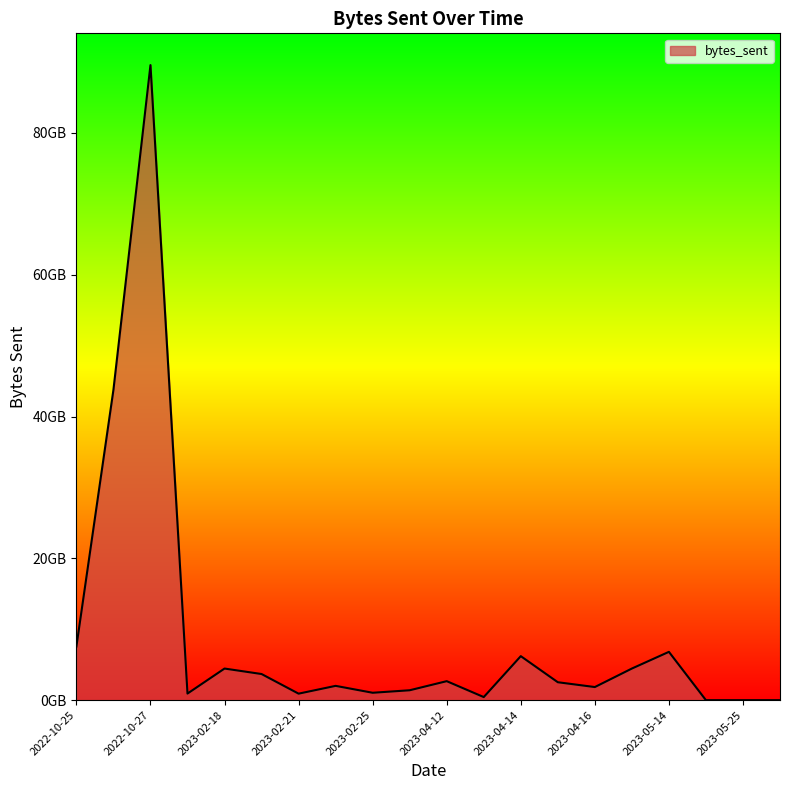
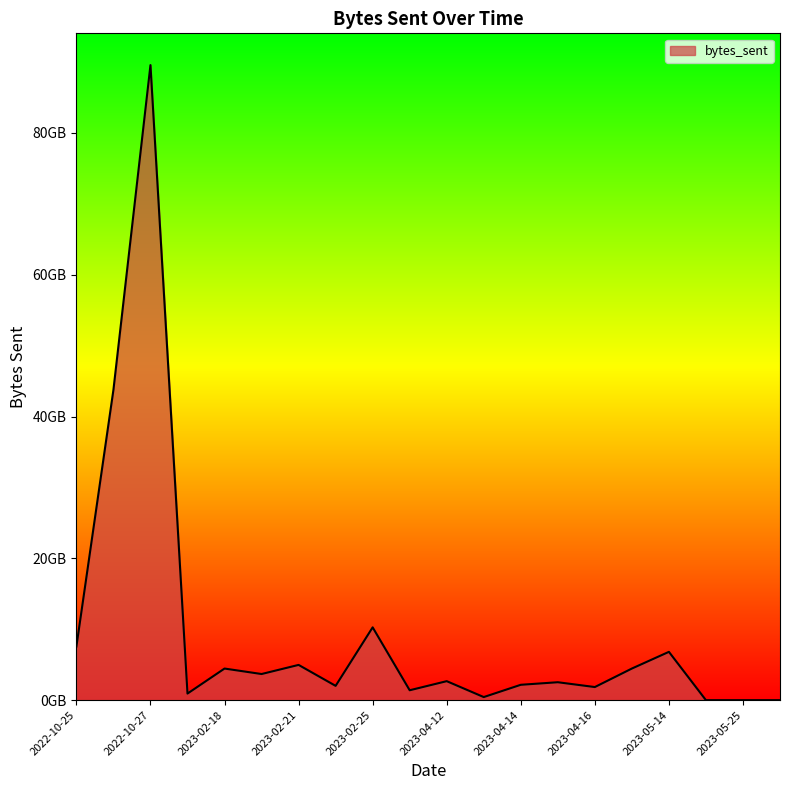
2023-02-21: 1GB -> 5GB
2023-02-25: 1GB -> 10GB
2023-04-14: 6GB -> 2GB
